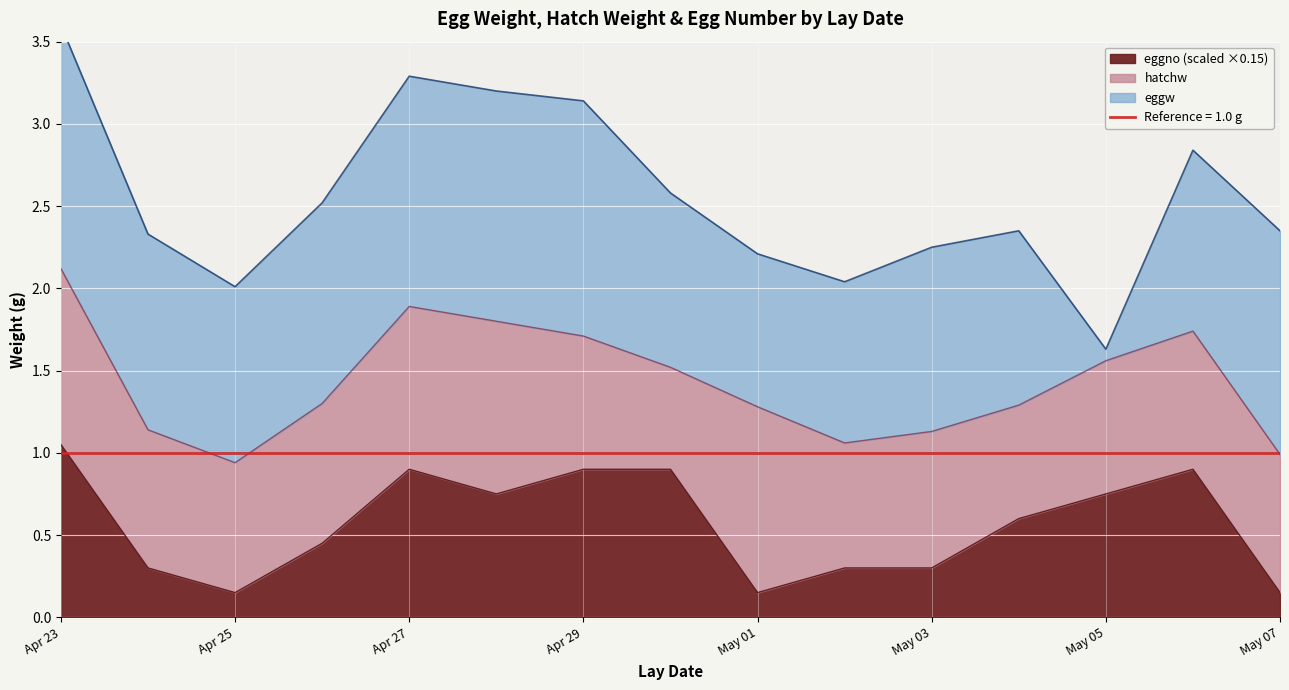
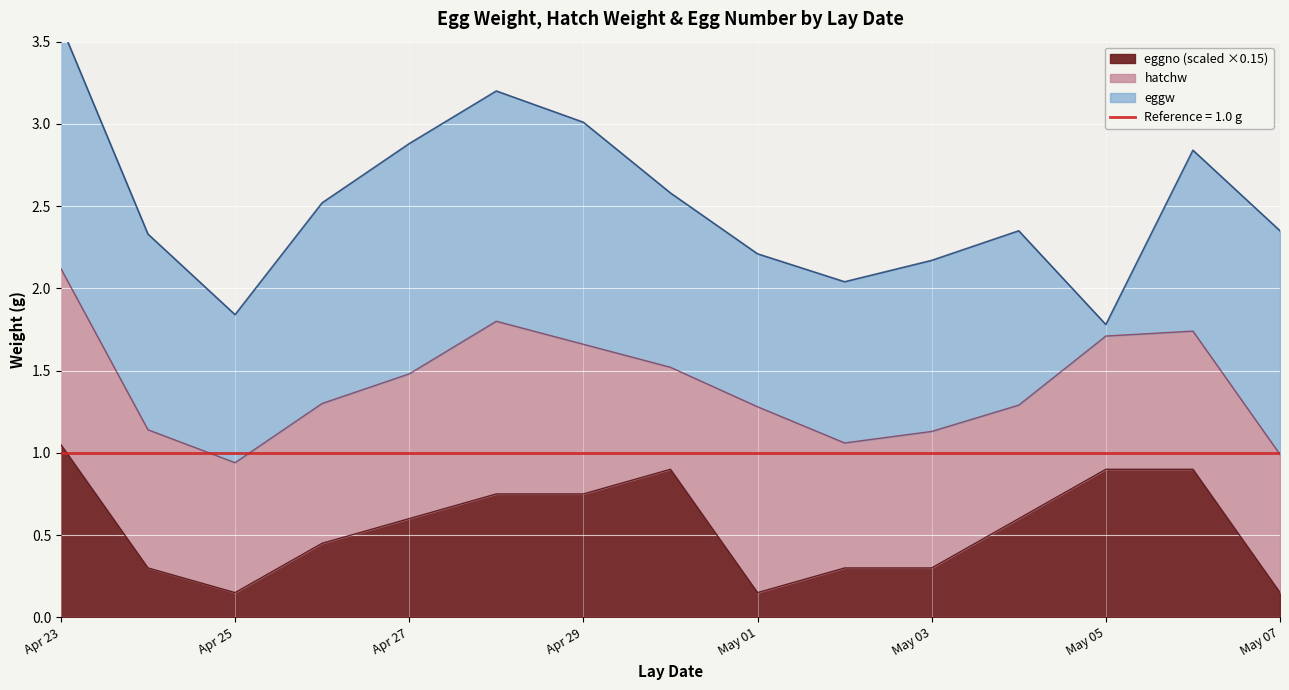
eggw, Apr 25: 1.07 -> 0.90
eggno (scaled ×0.15), Apr 27: 0.90 -> 0.60
hatchw, Apr 27: 0.99 -> 0.88
eggno (scaled ×0.15), Apr 29: 0.90 -> 0.75
hatchw, Apr 29: 0.81 -> 0.91
eggw, Apr 29: 1.43 -> 1.35
eggw, May 03: 1.12 -> 1.04
eggno (scaled ×0.15), May 05: 0.75 -> 0.90
